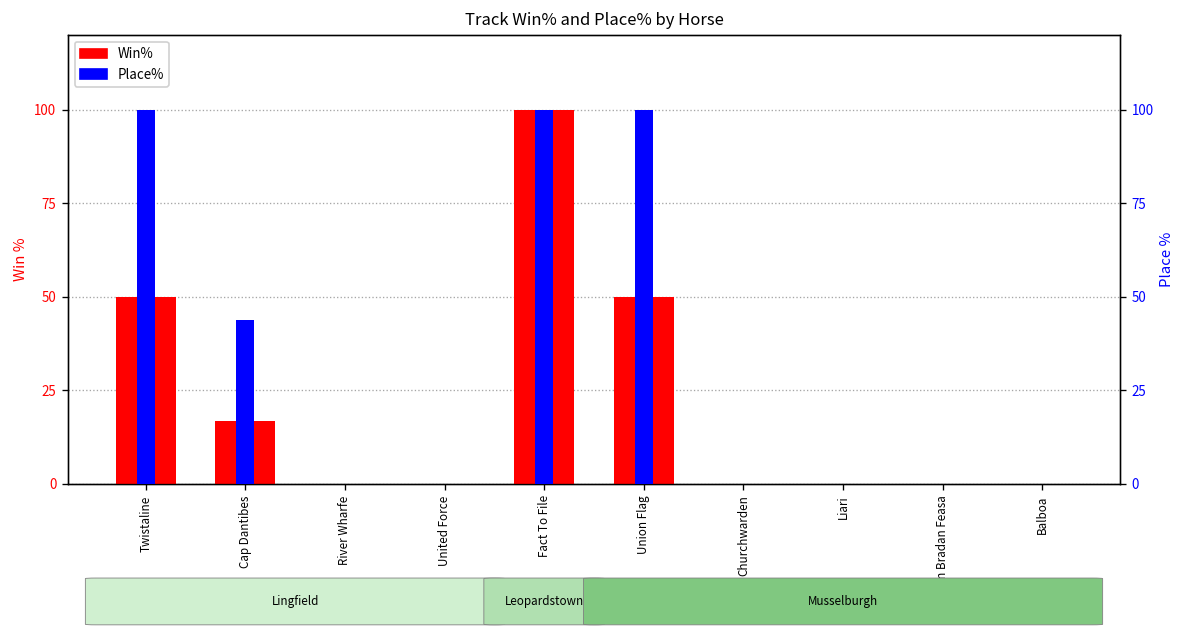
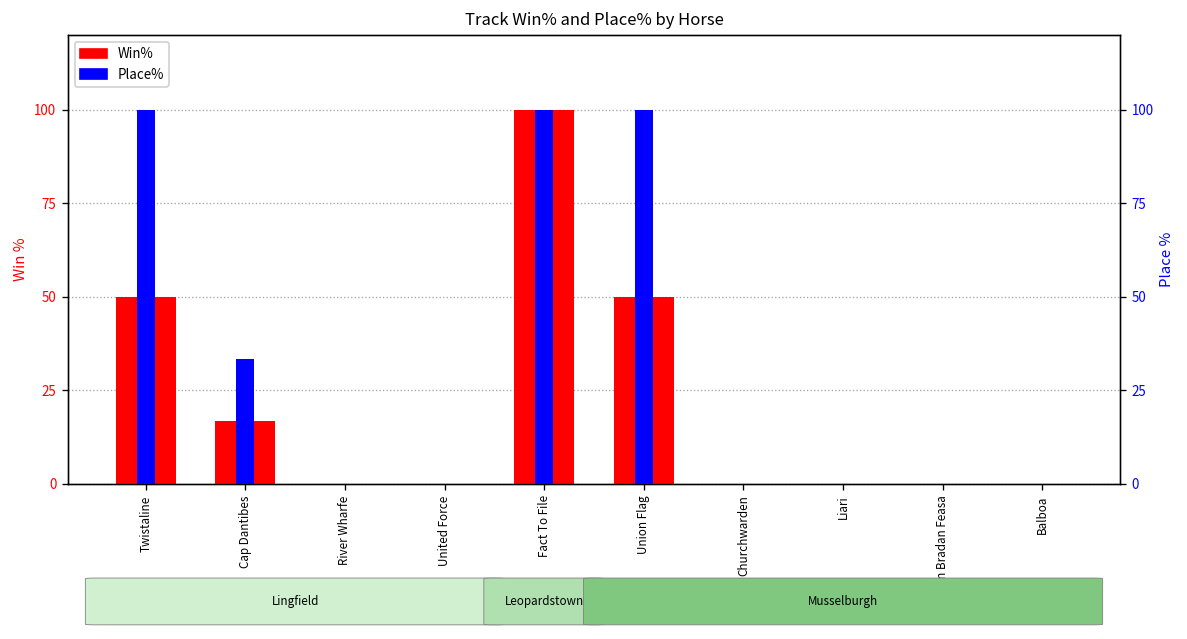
Place%, Cap Dantibes: 44 -> 33
